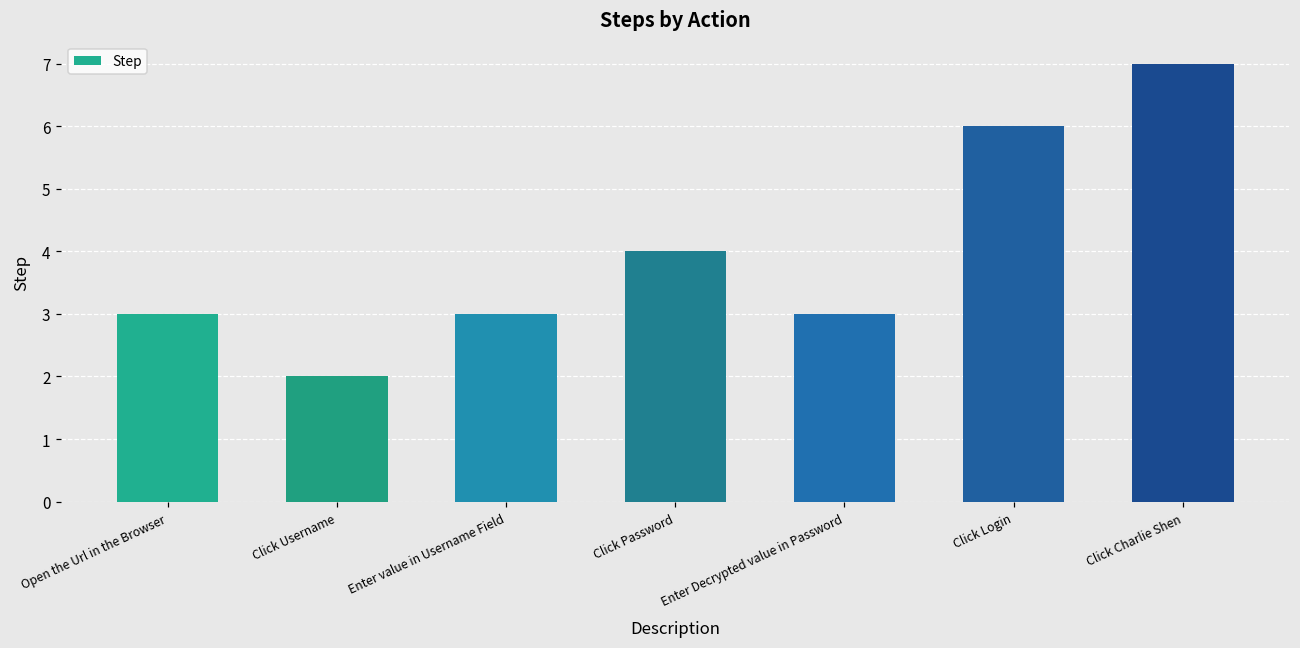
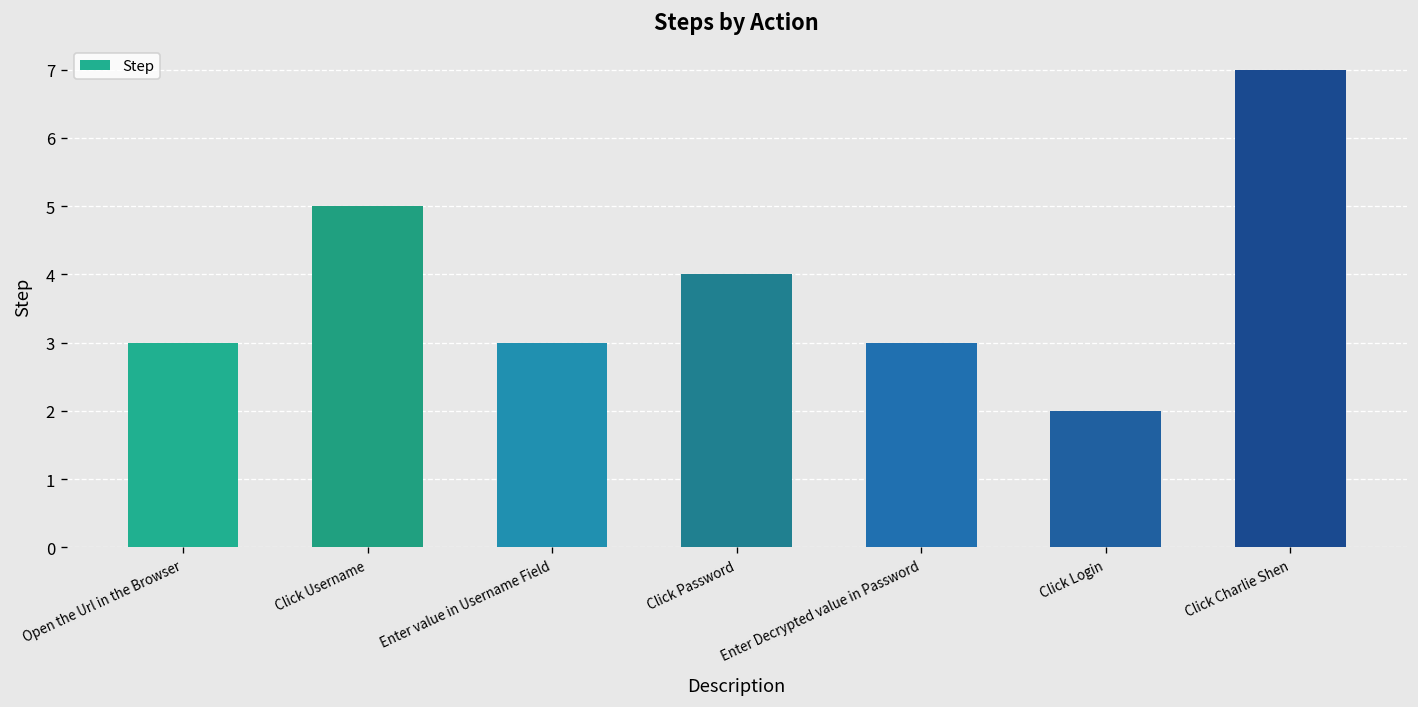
Click Username: 2 -> 5
Click Login: 6 -> 2
